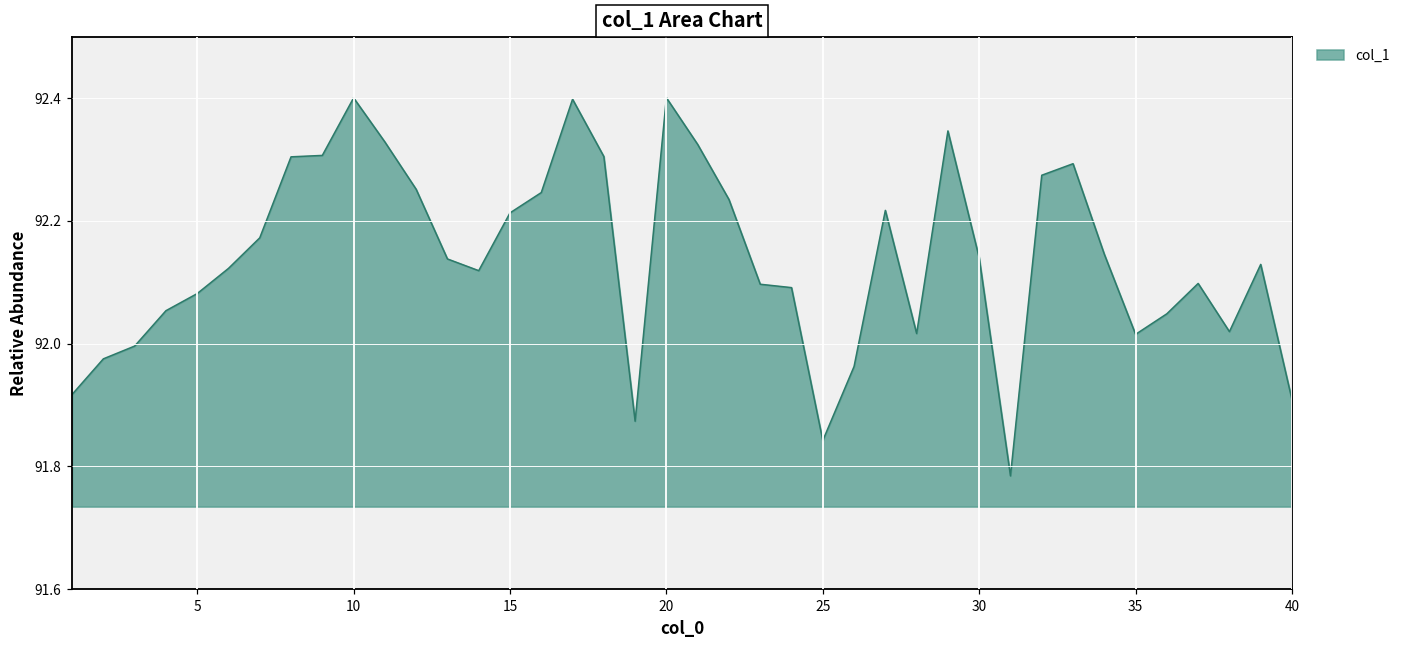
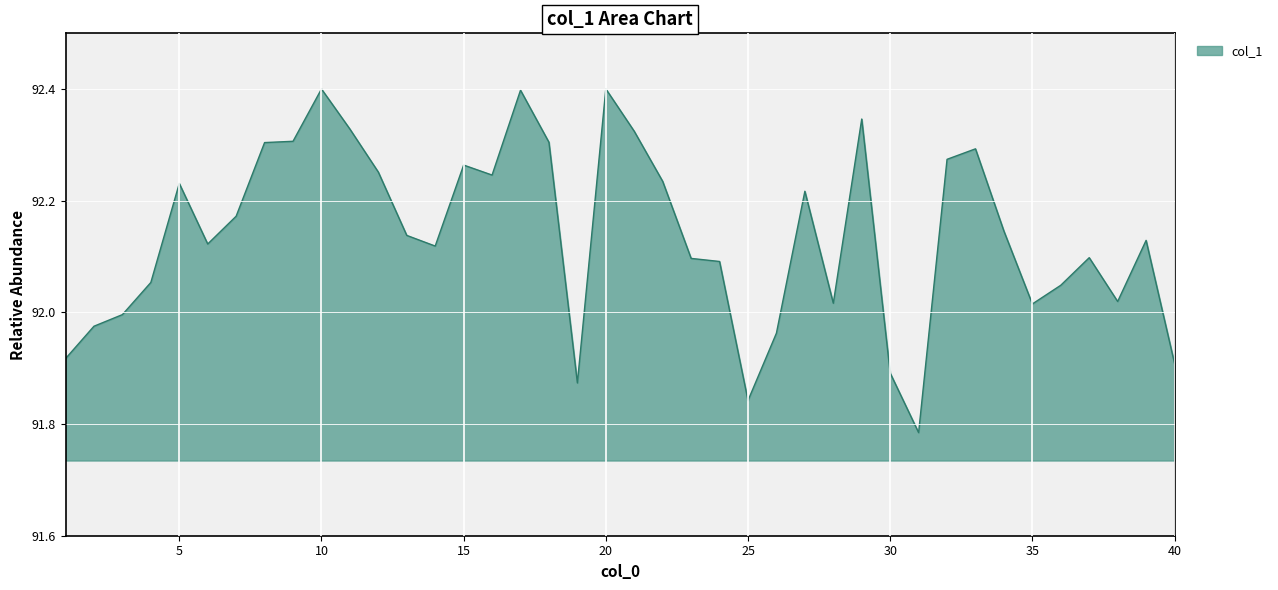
5: 92.08 -> 92.23
15: 92.21 -> 92.26
30: 92.14 -> 91.89
